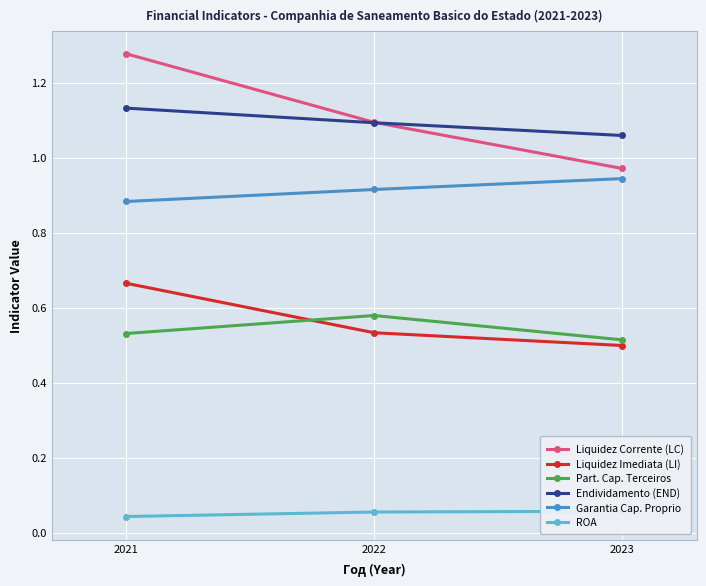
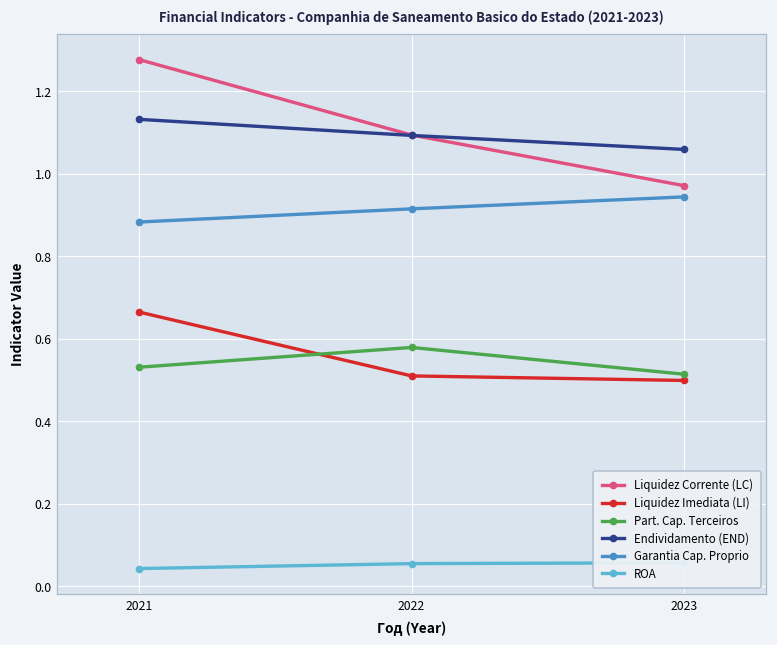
Liquidez Imediata (LI), 2022: 0.53 -> 0.51
